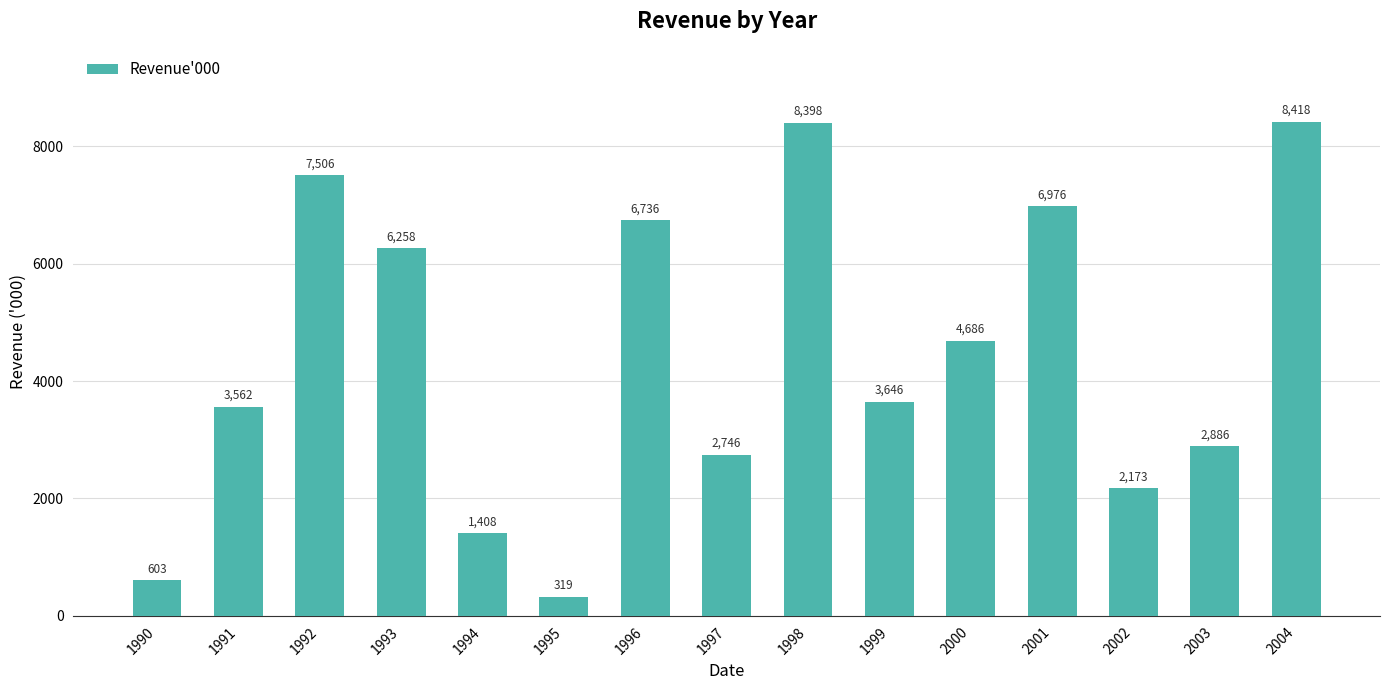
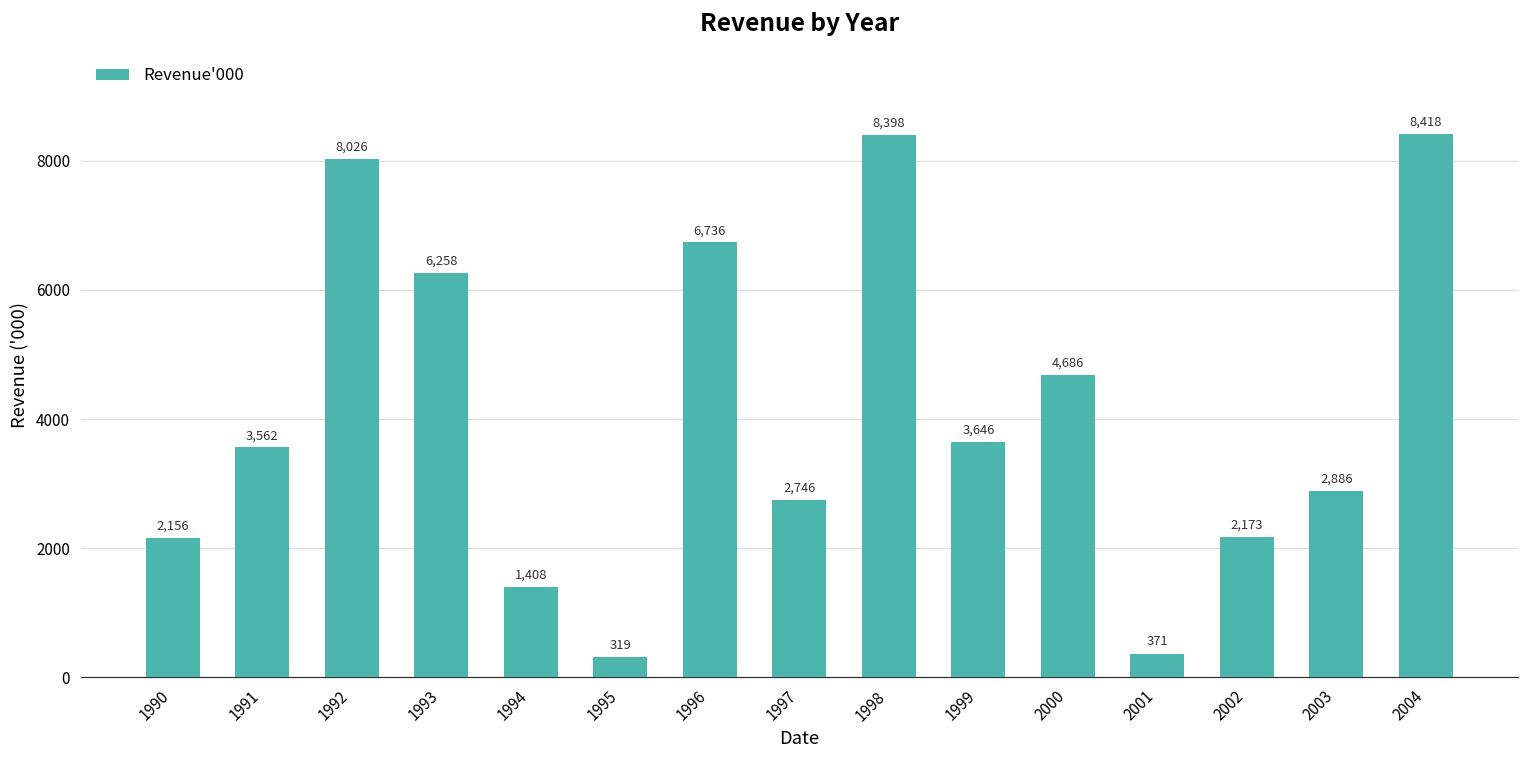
1990: 603 -> 2,156
1992: 7,506 -> 8,026
2001: 6,976 -> 371
